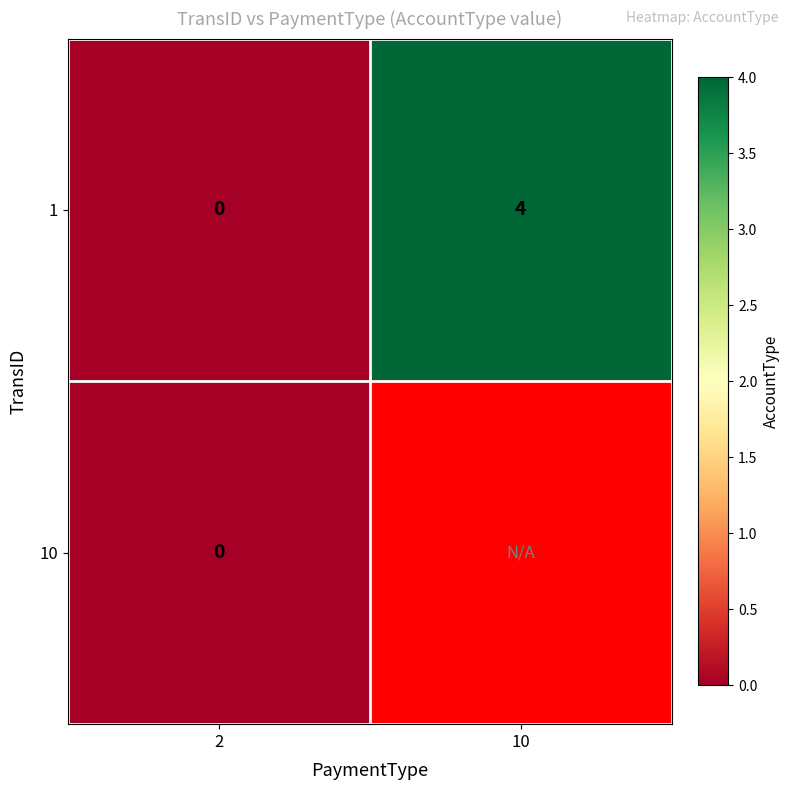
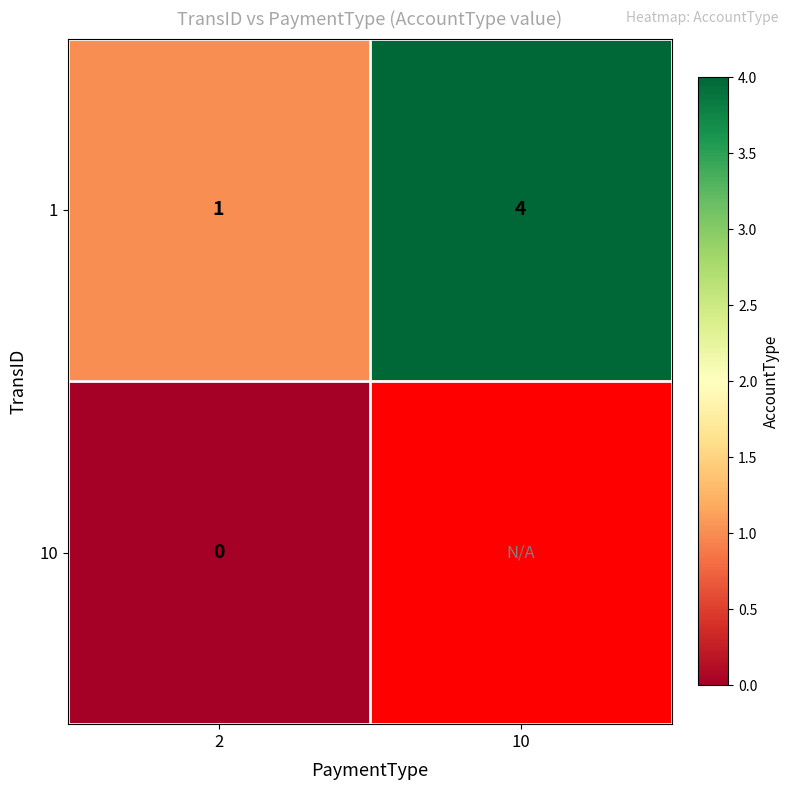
1, 2: 0 -> 1
